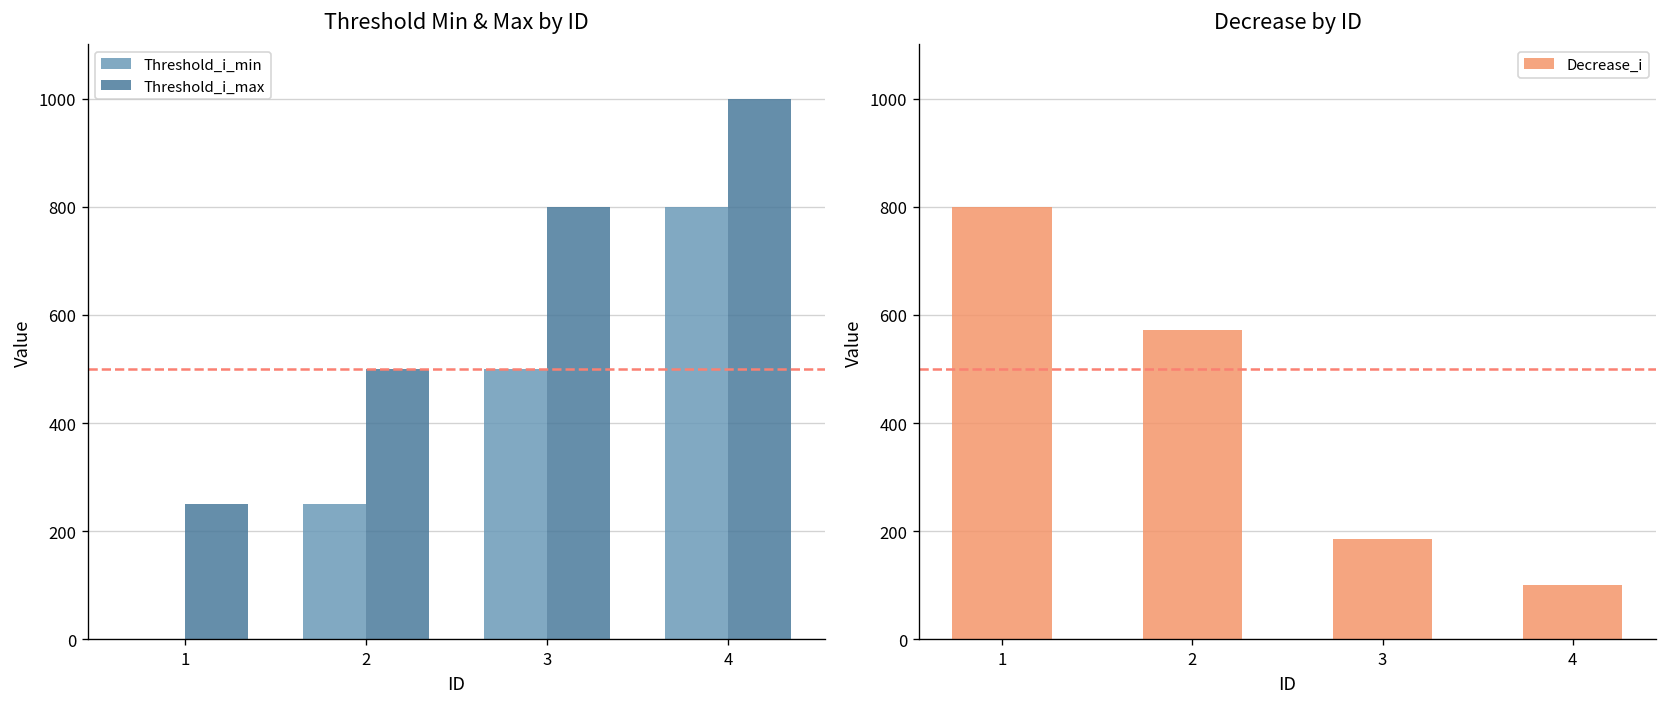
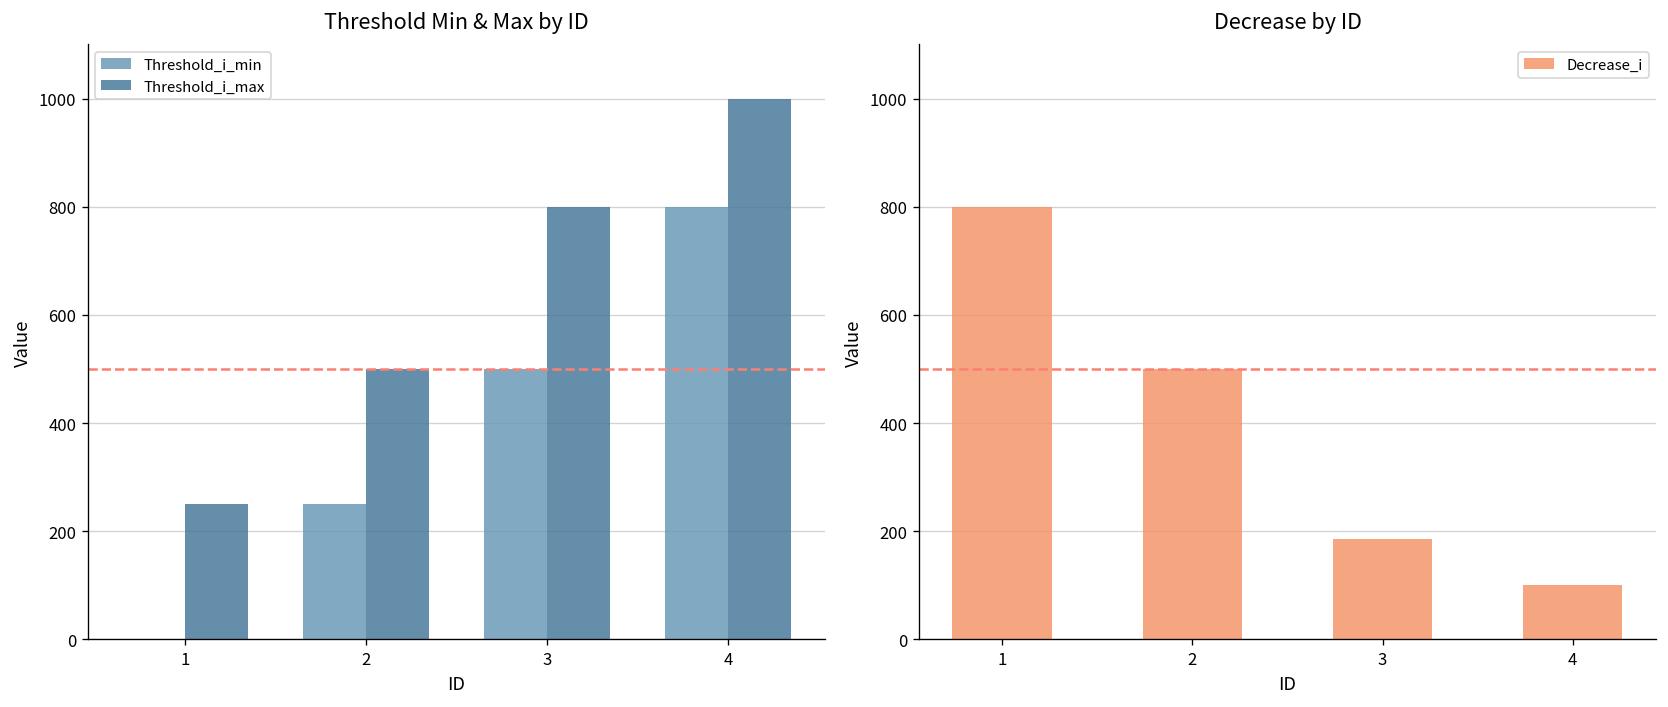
Decrease by ID, 2: 570 -> 500
